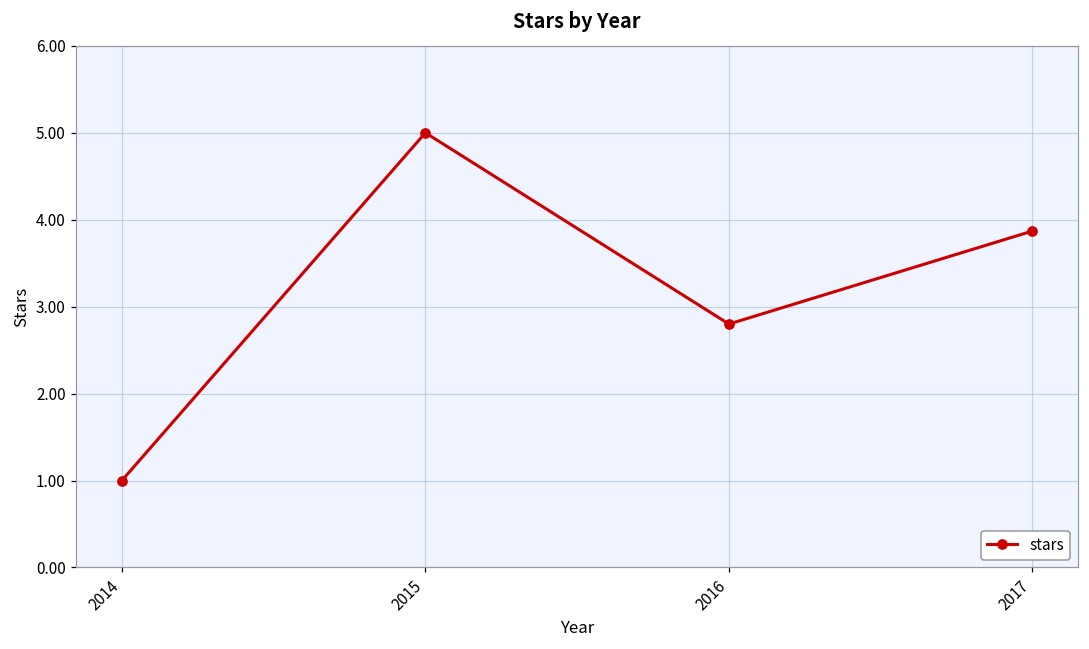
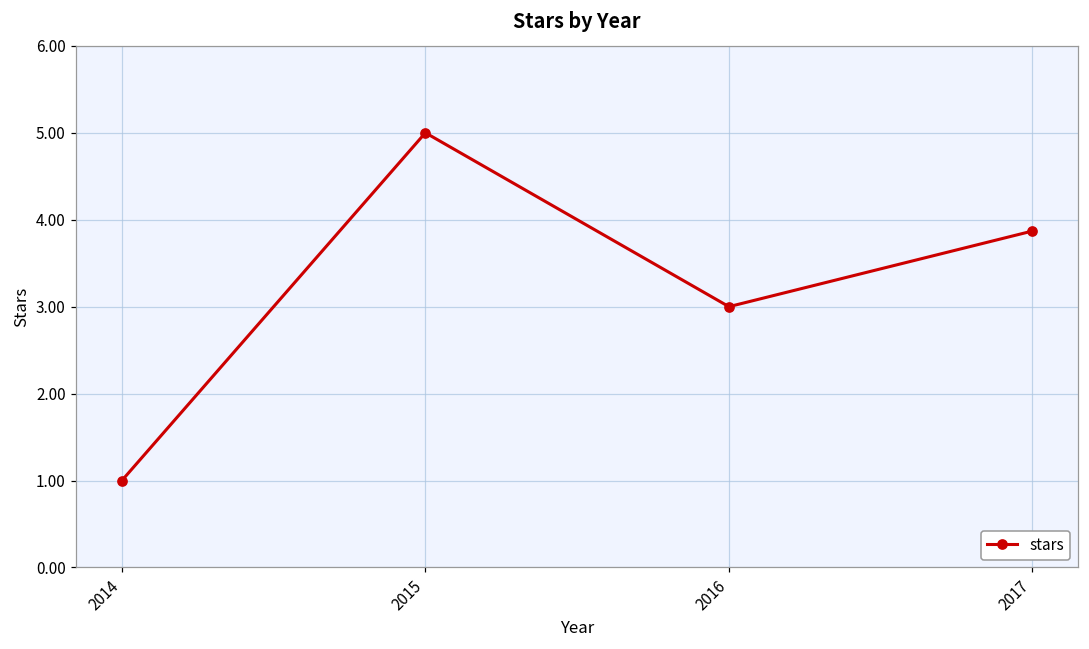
2016: 2.8 -> 3.0
